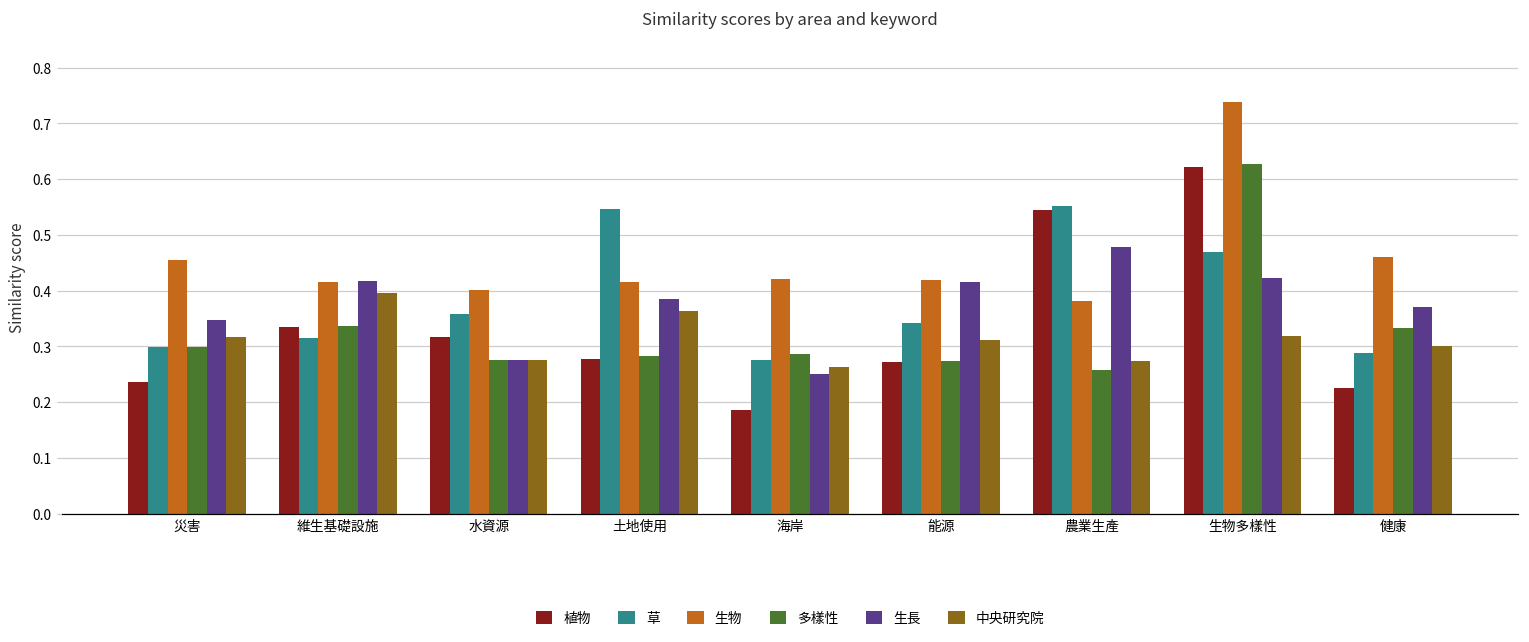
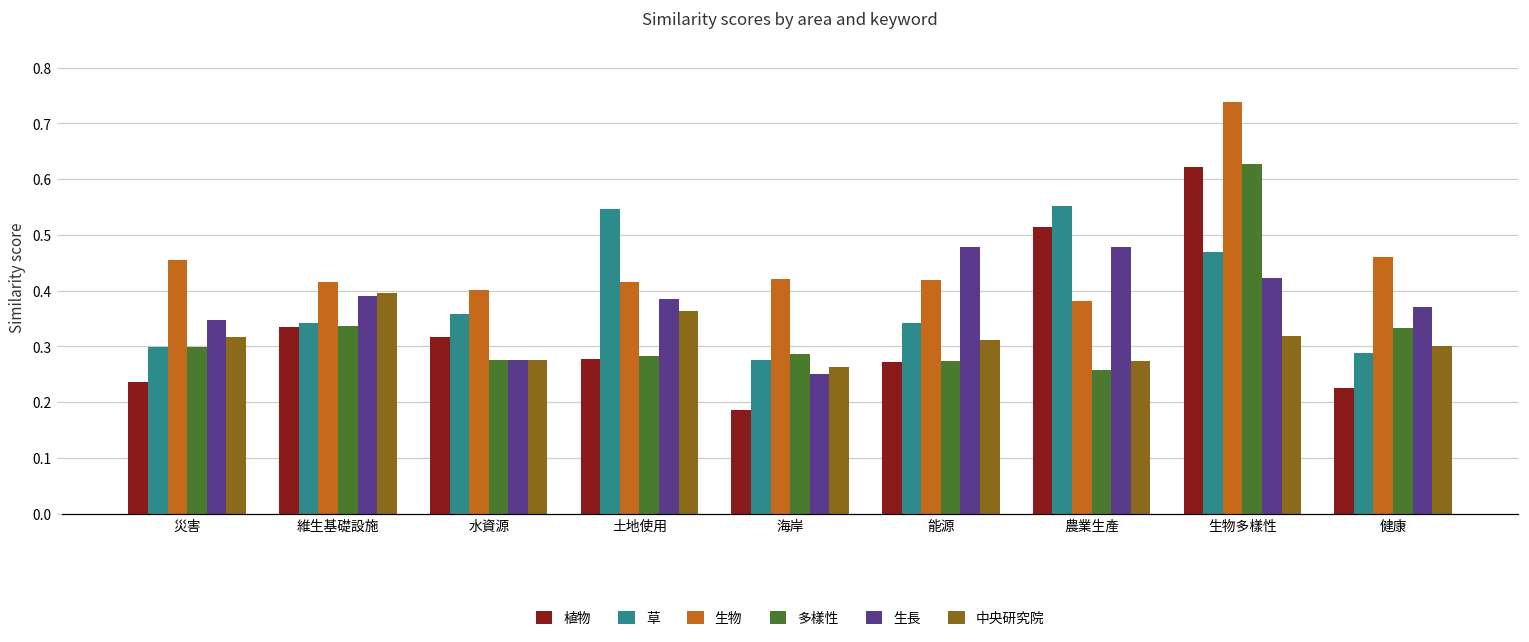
草, 維生基礎設施: 0.32 -> 0.34
生長, 維生基礎設施: 0.42 -> 0.39
生長, 能源: 0.42 -> 0.48
植物, 農業生產: 0.55 -> 0.51
